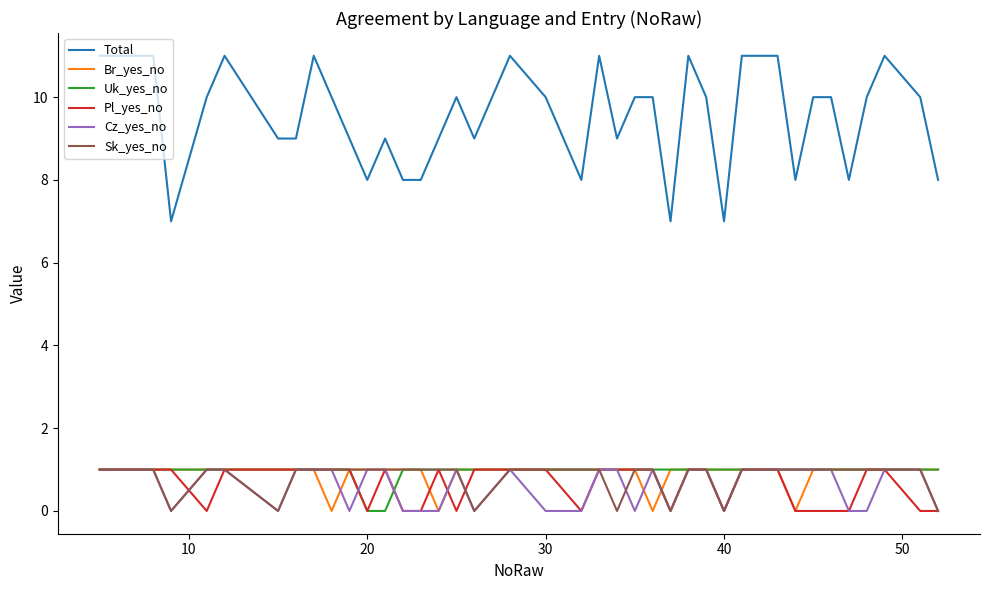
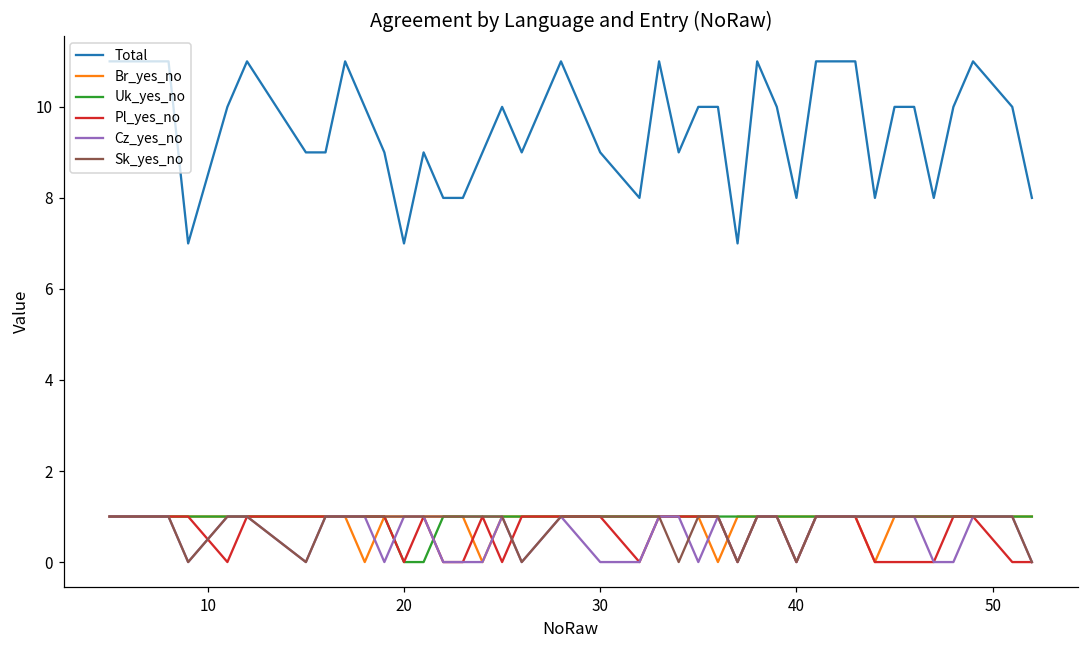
Total, 20: 8 -> 7
Total, 30: 10 -> 9
Total, 40: 7 -> 8
